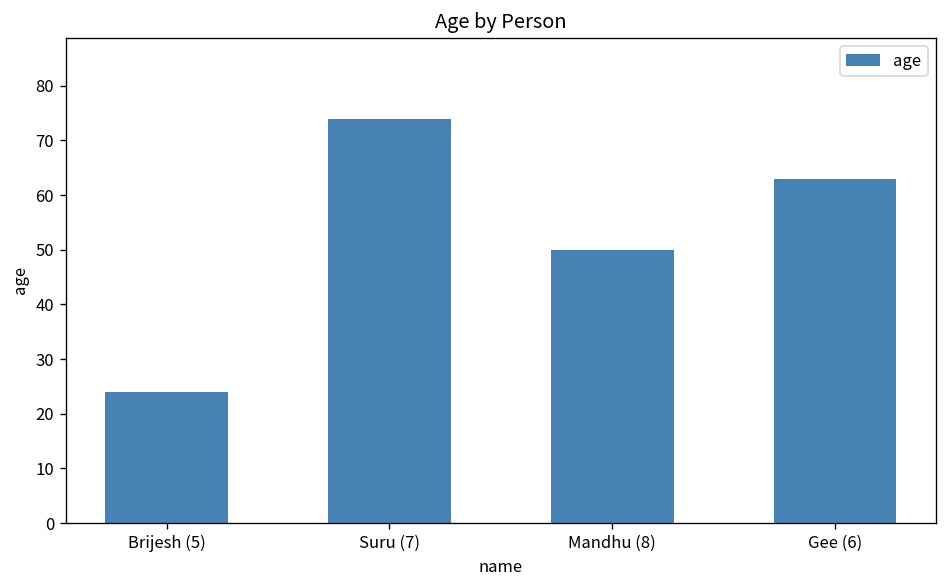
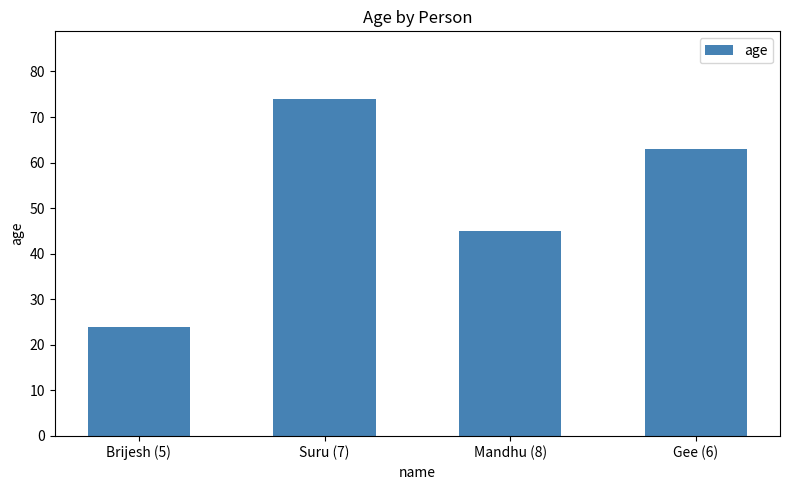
Mandhu (8): 50 -> 45
